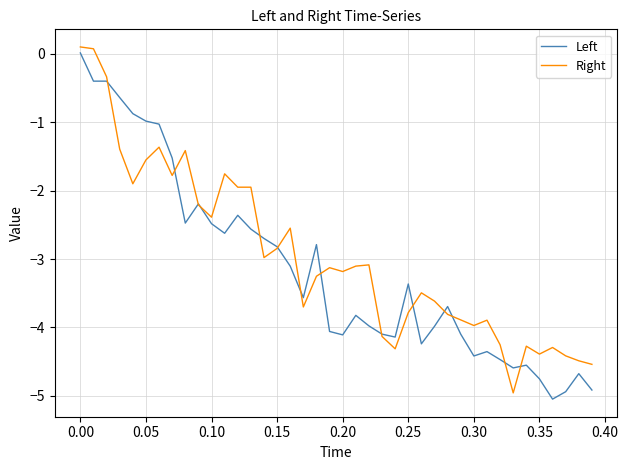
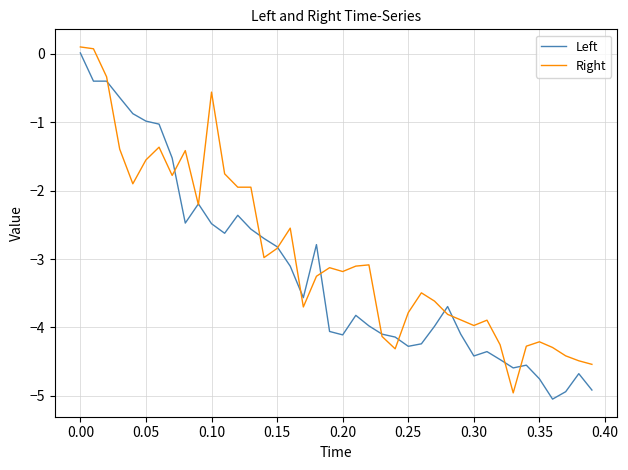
Right, 0.10: -2.4 -> -0.6
Left, 0.25: -3.4 -> -4.3
Right, 0.35: -4.4 -> -4.2
